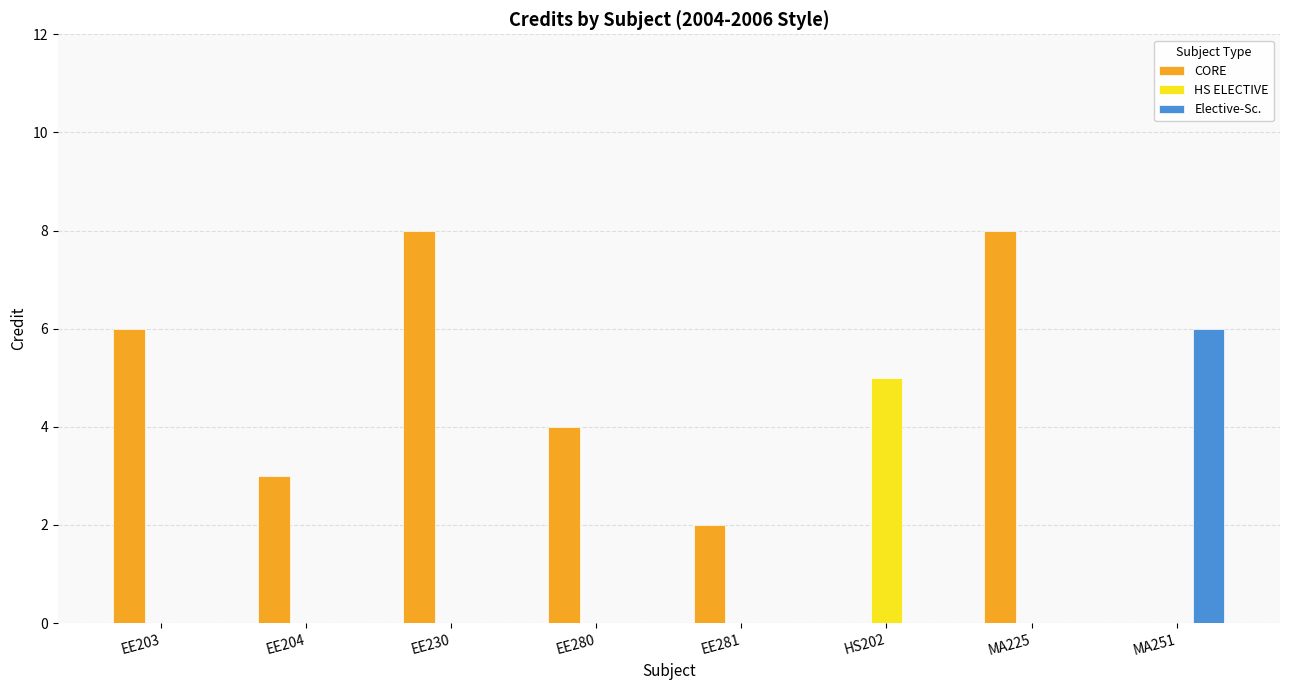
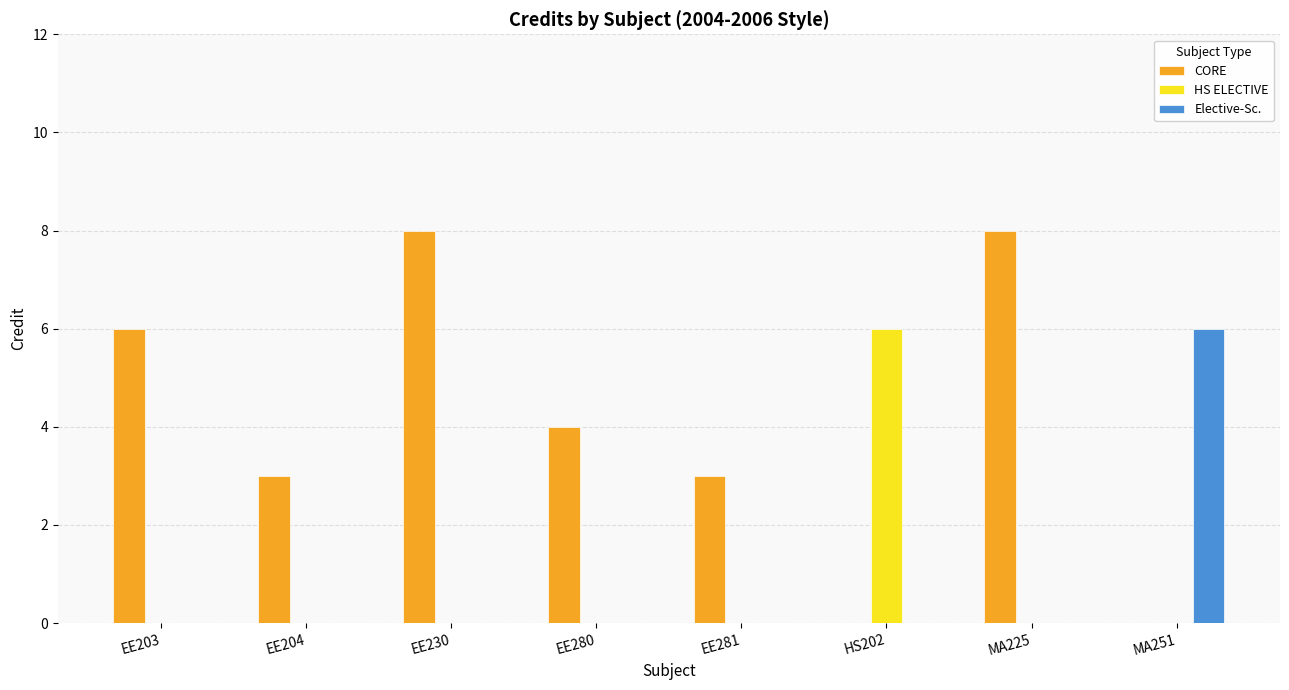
CORE, EE281: 2 -> 3
HS ELECTIVE, HS202: 5 -> 6
